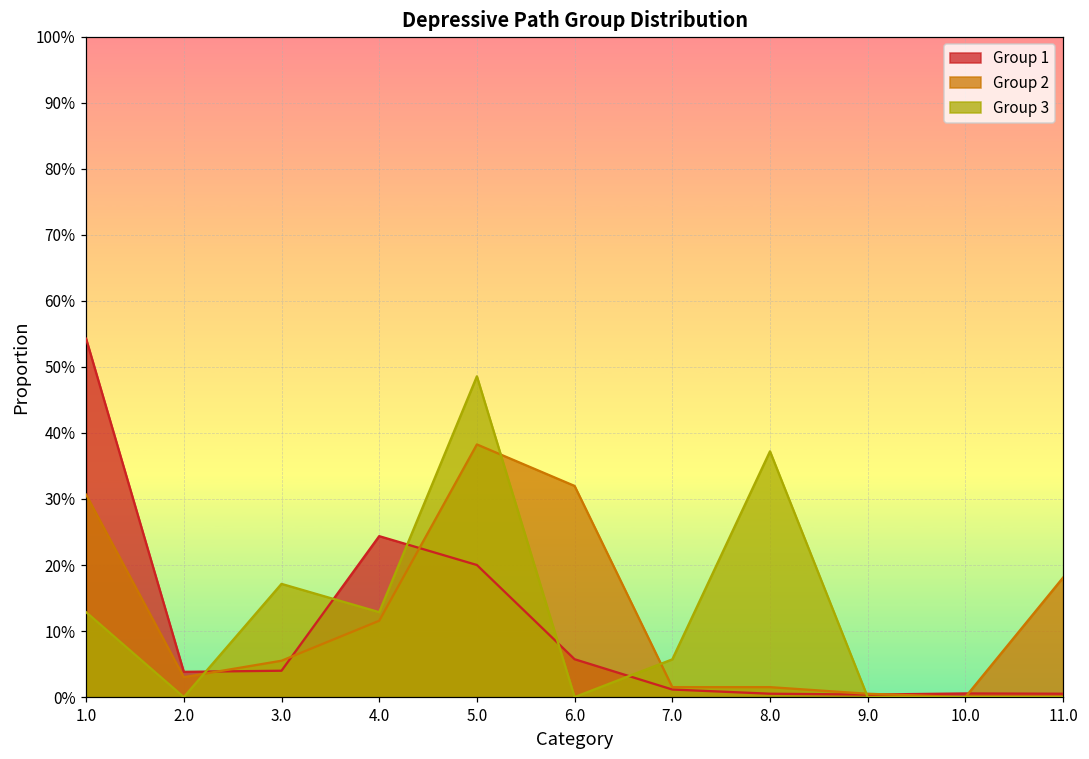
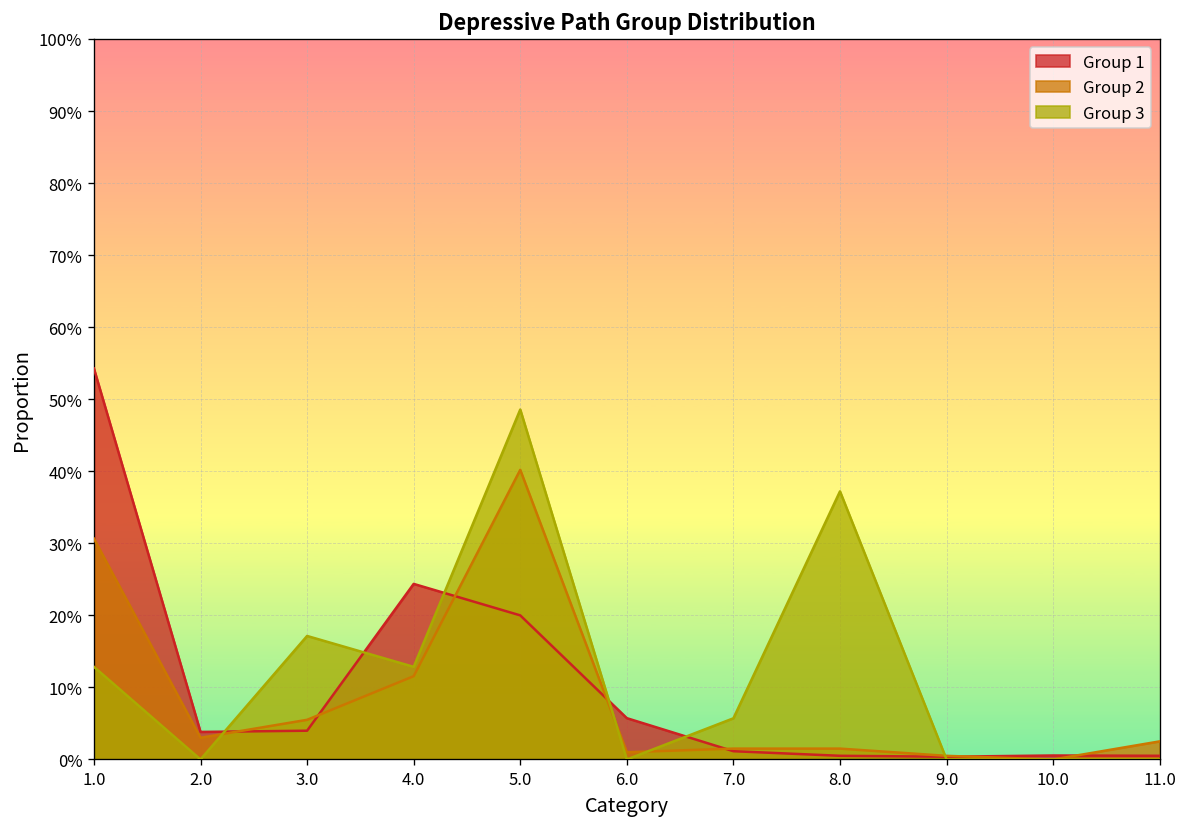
Group 2, 5.0: 38% -> 40%
Group 2, 6.0: 32% -> 1%
Group 2, 11.0: 18% -> 3%
